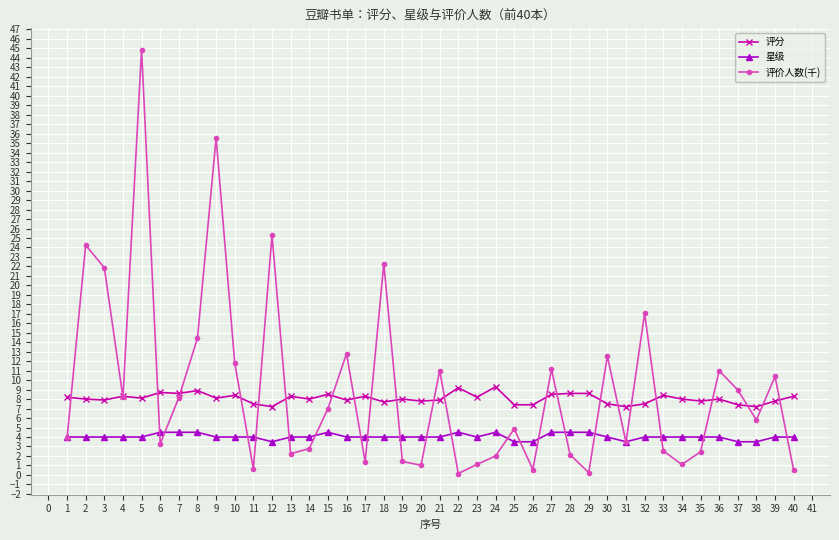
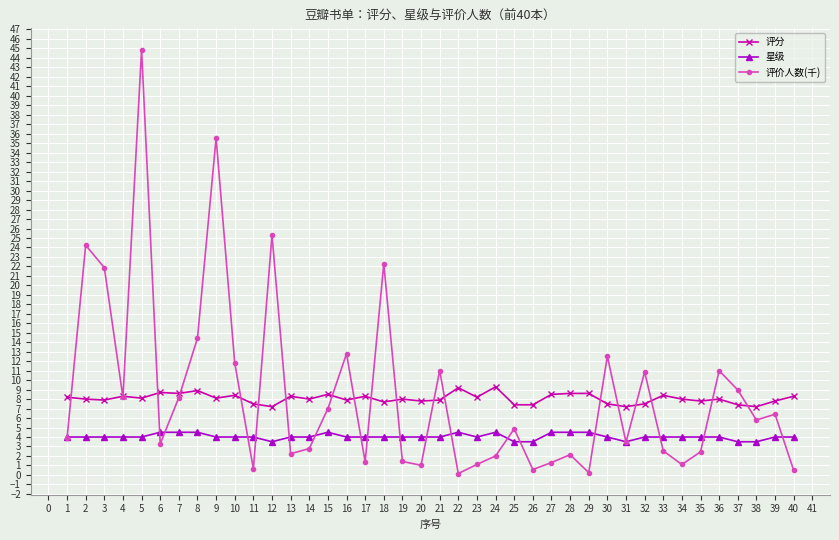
评价人数(千), 27: 11 -> 1
评价人数(千), 32: 17 -> 11
评价人数(千), 39: 10 -> 6
